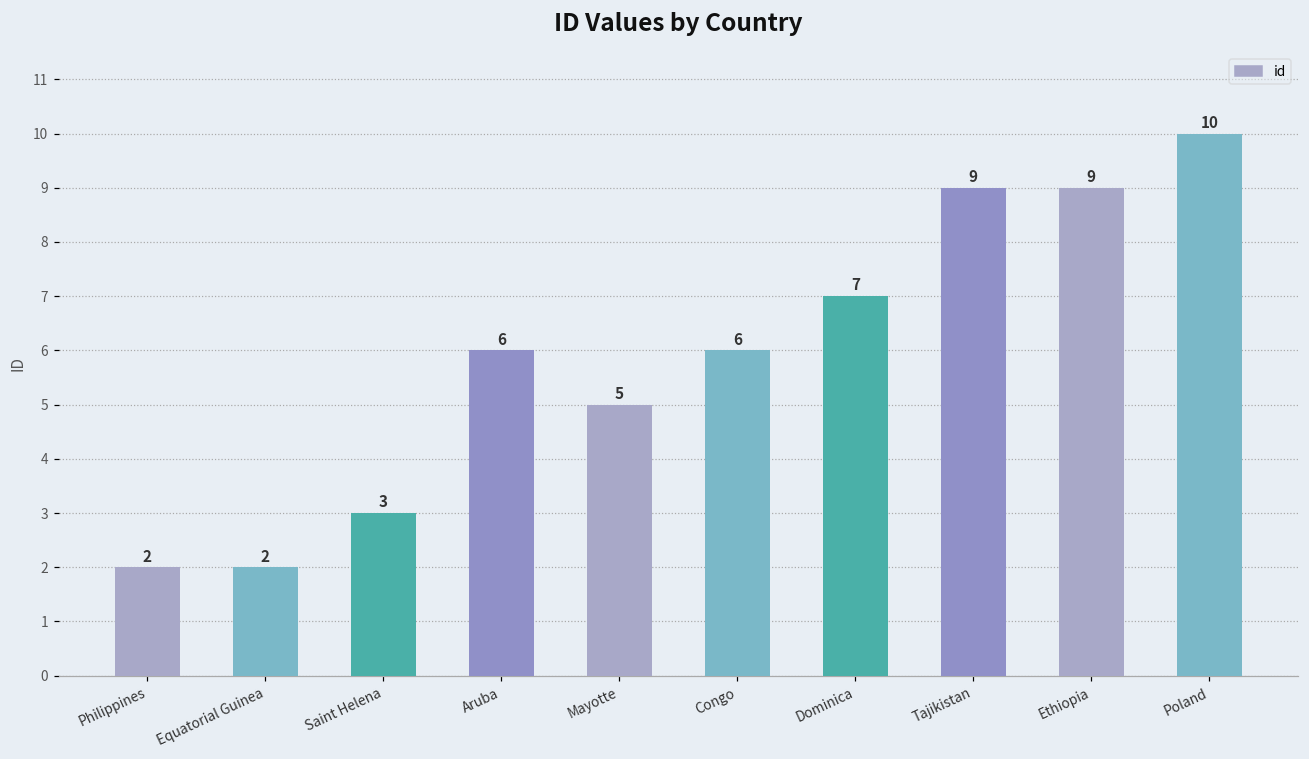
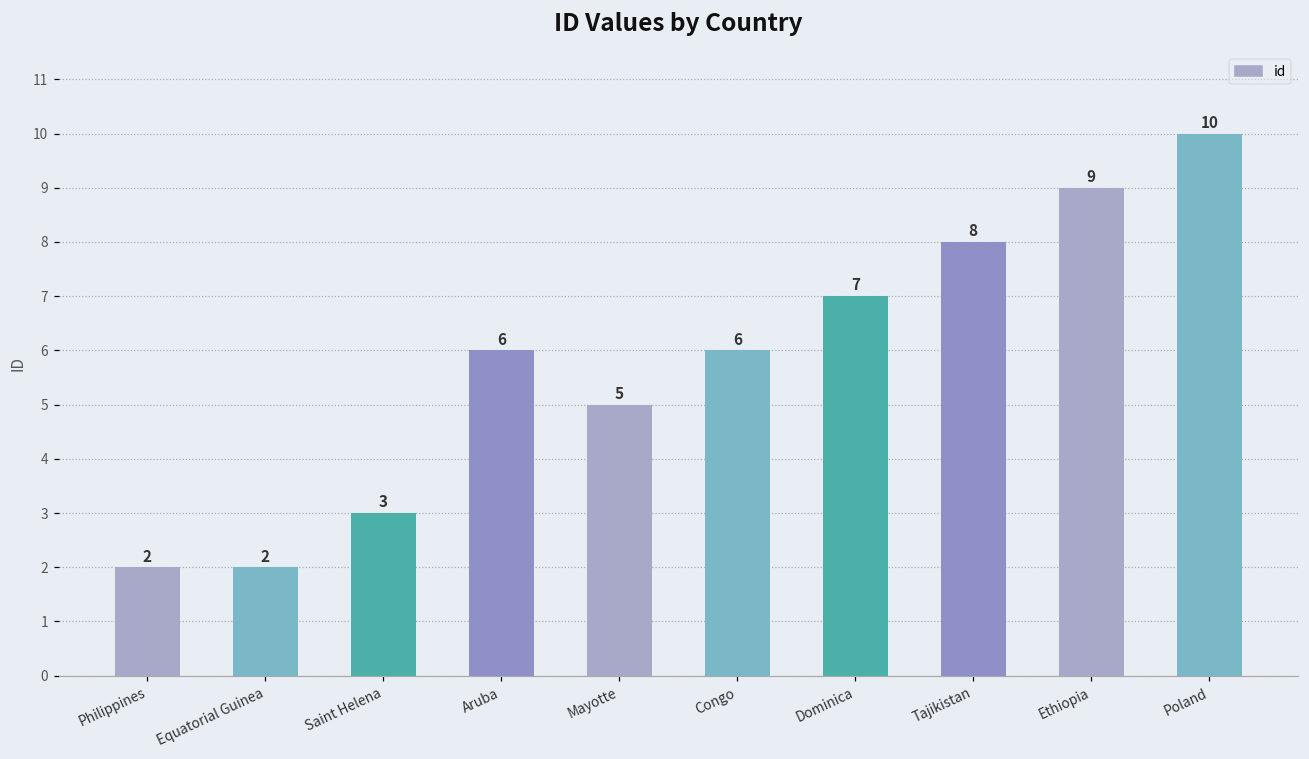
Tajikistan: 9 -> 8
